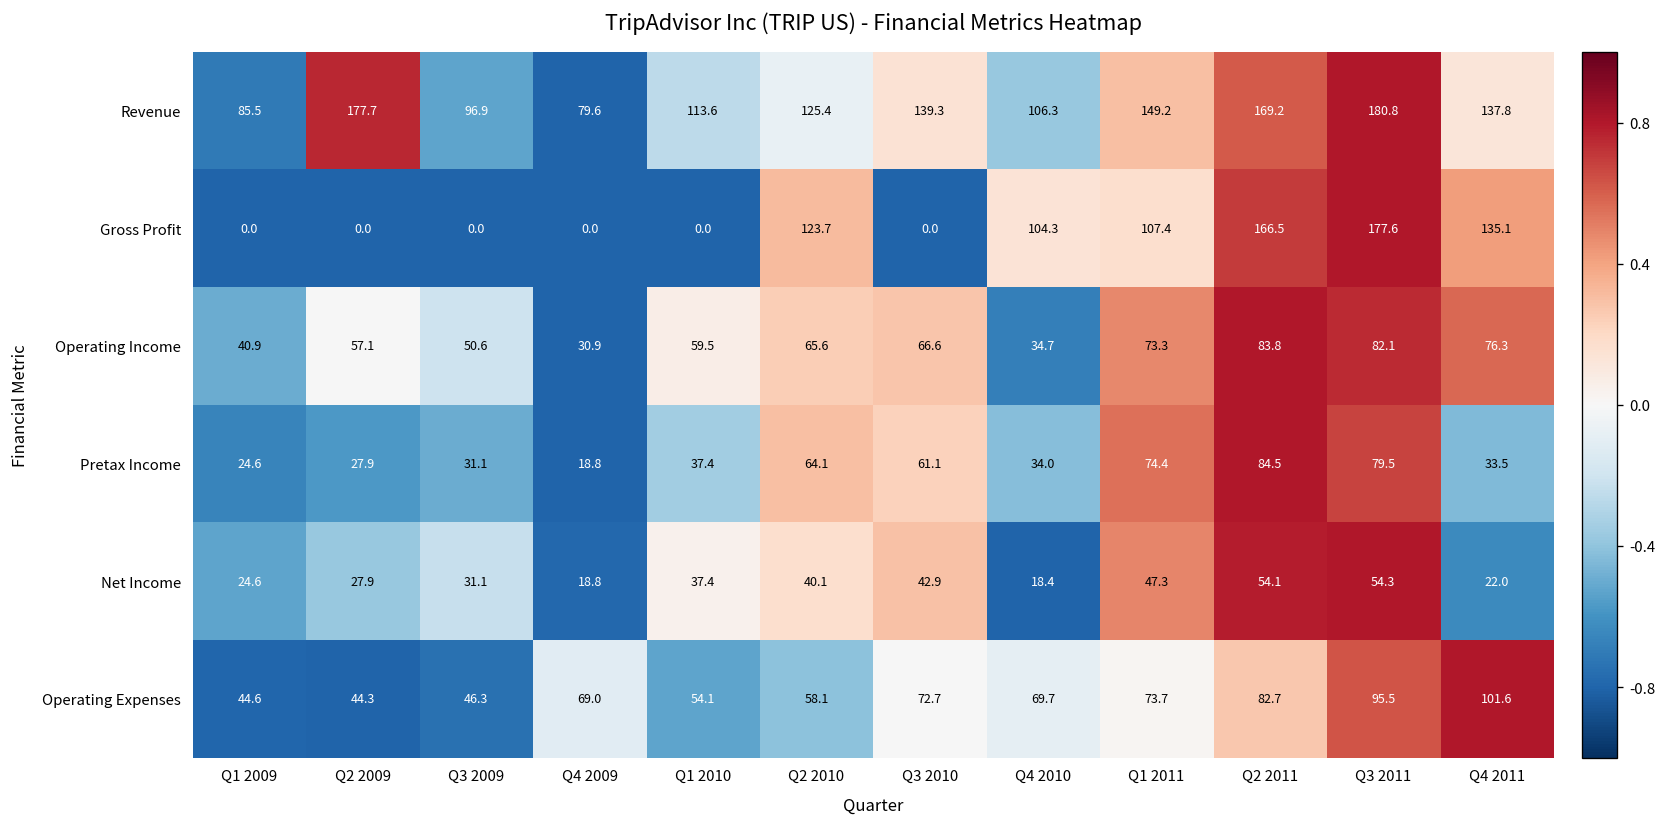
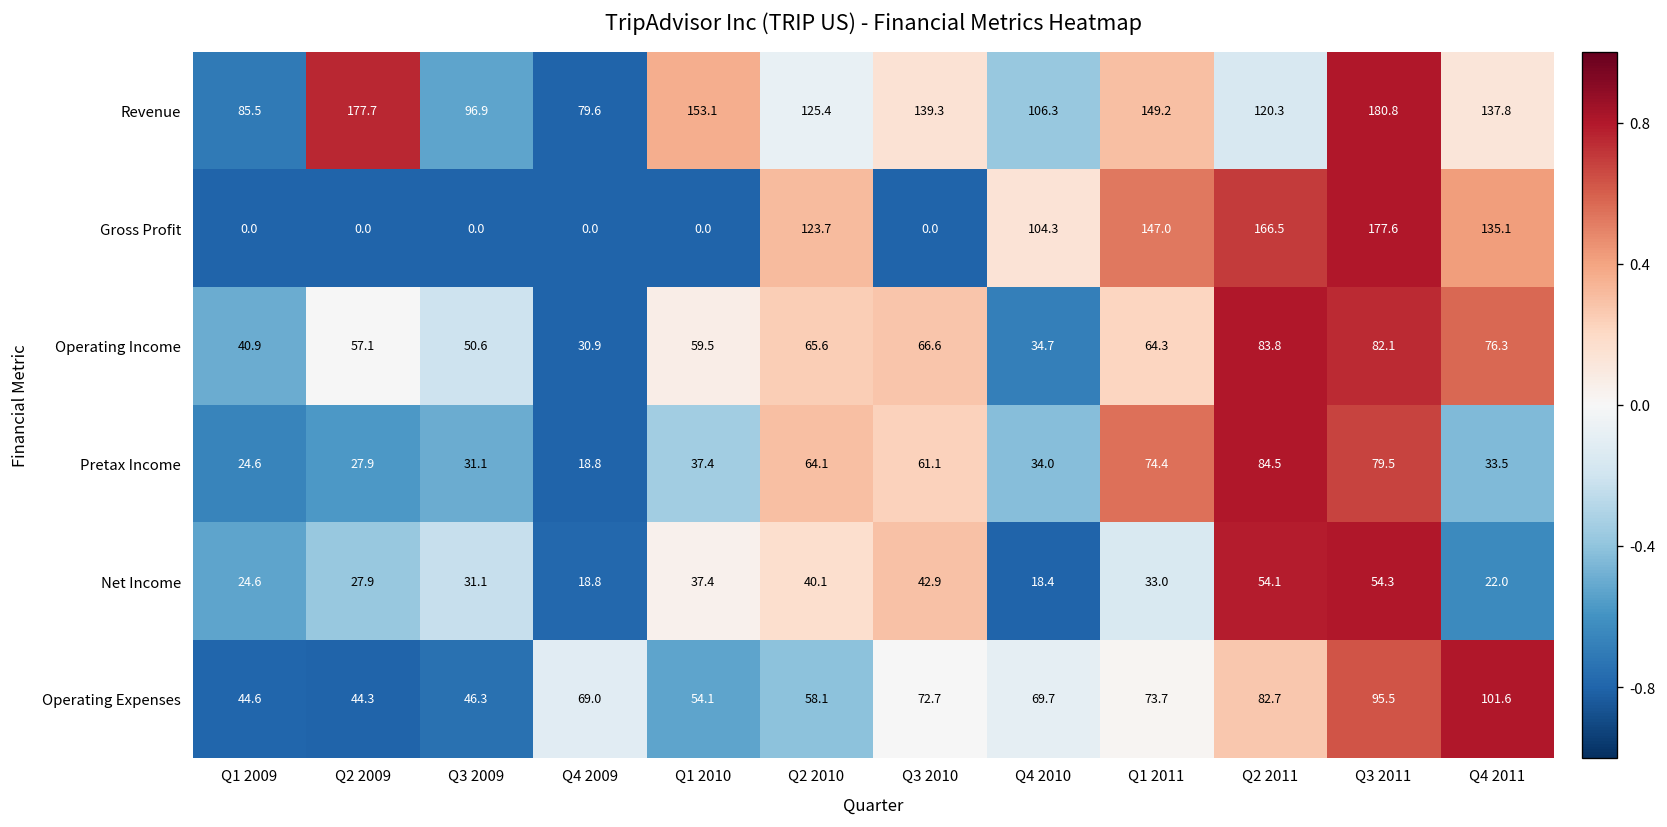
Revenue, Q1 2010: 113.6 -> 153.1
Revenue, Q2 2011: 169.2 -> 120.3
Gross Profit, Q1 2011: 107.4 -> 147.0
Operating Income, Q1 2011: 73.3 -> 64.3
Net Income, Q1 2011: 47.3 -> 33.0
